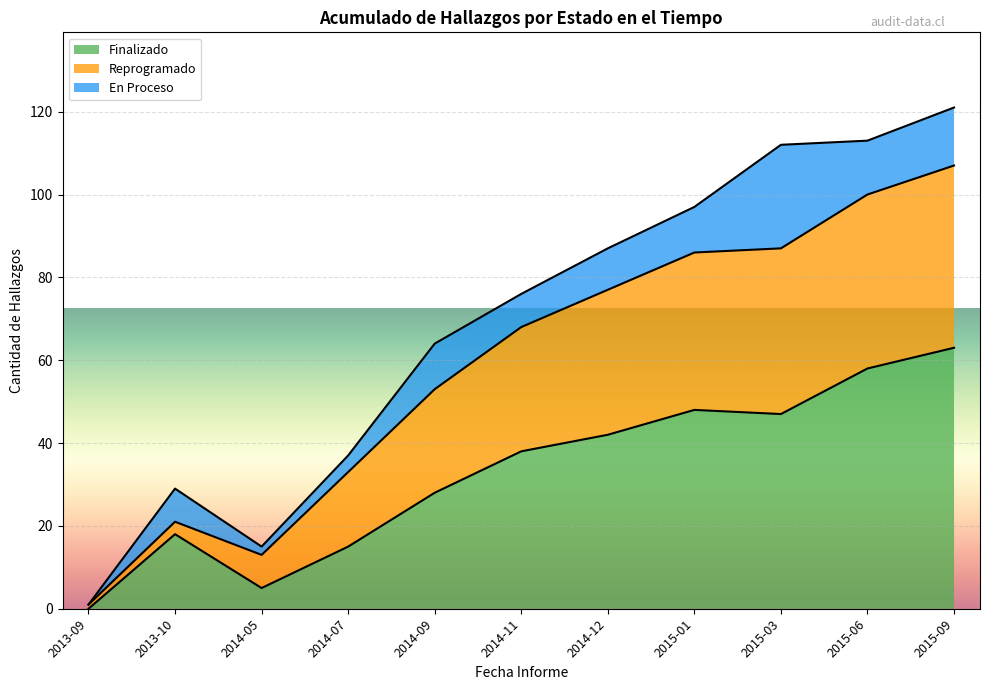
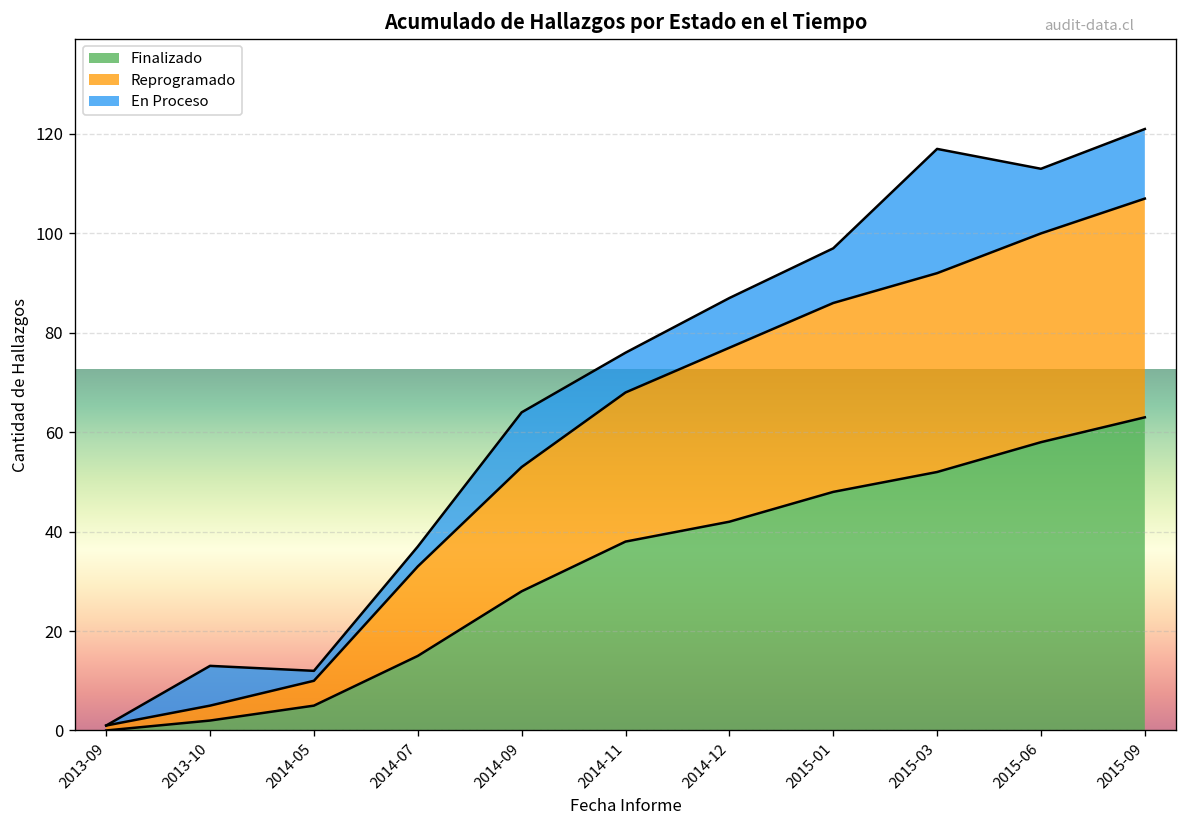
Finalizado, 2013-10: 18 -> 2
Reprogramado, 2014-05: 8 -> 5
Finalizado, 2015-03: 47 -> 52
